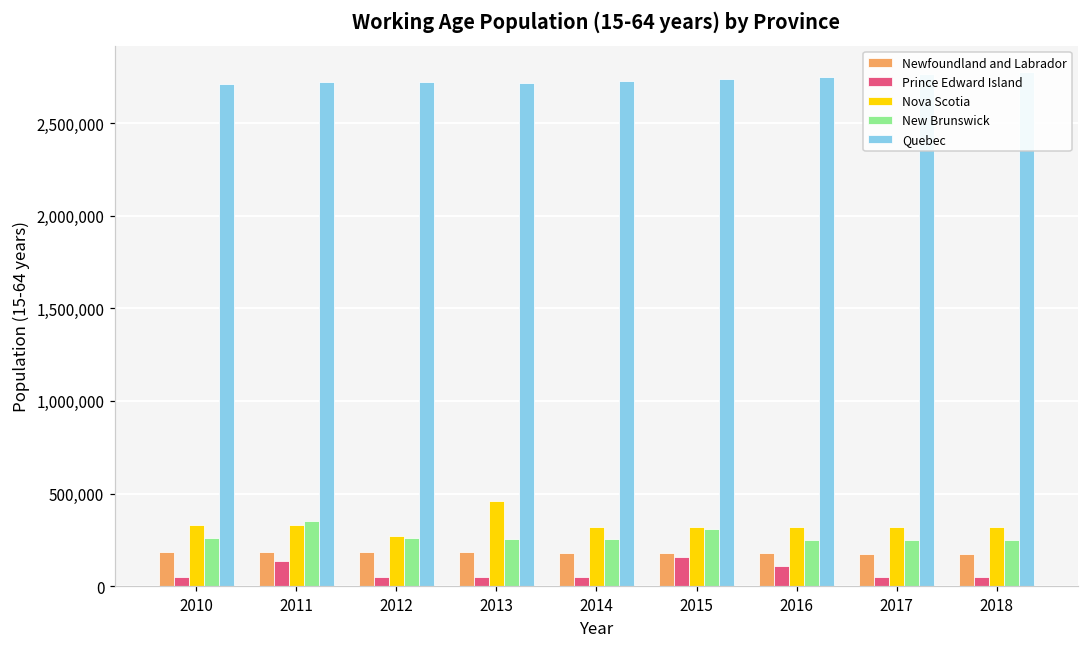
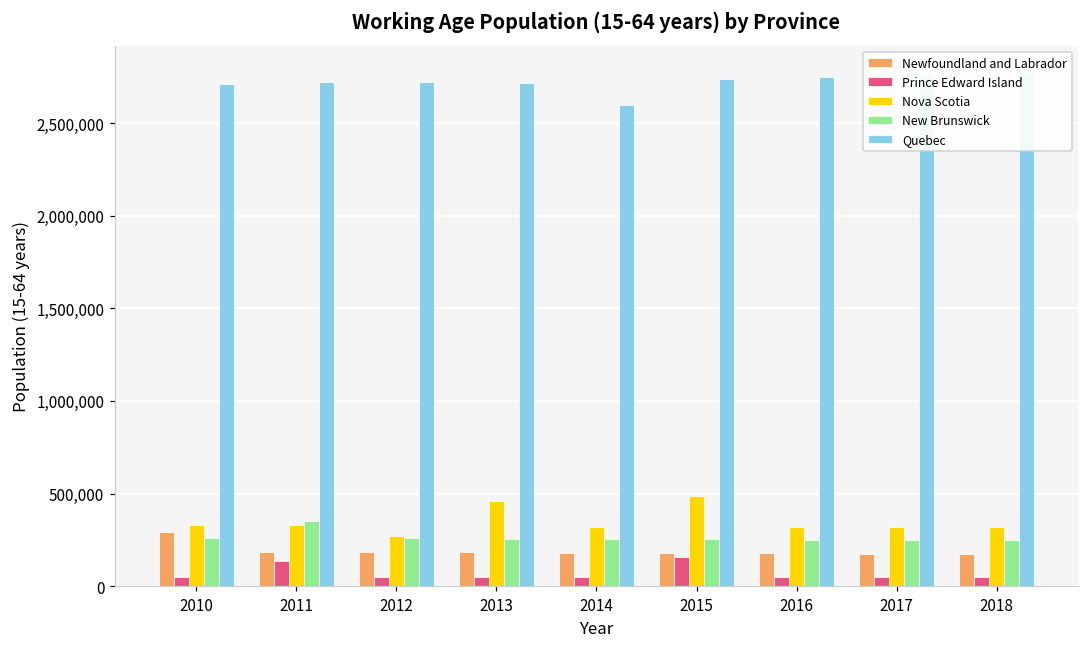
Newfoundland and Labrador, 2010: 180,000 -> 290,000
Quebec, 2014: 2,730,000 -> 2,600,000
Nova Scotia, 2015: 320,000 -> 490,000
New Brunswick, 2015: 310,000 -> 250,000
Prince Edward Island, 2016: 110,000 -> 50,000
